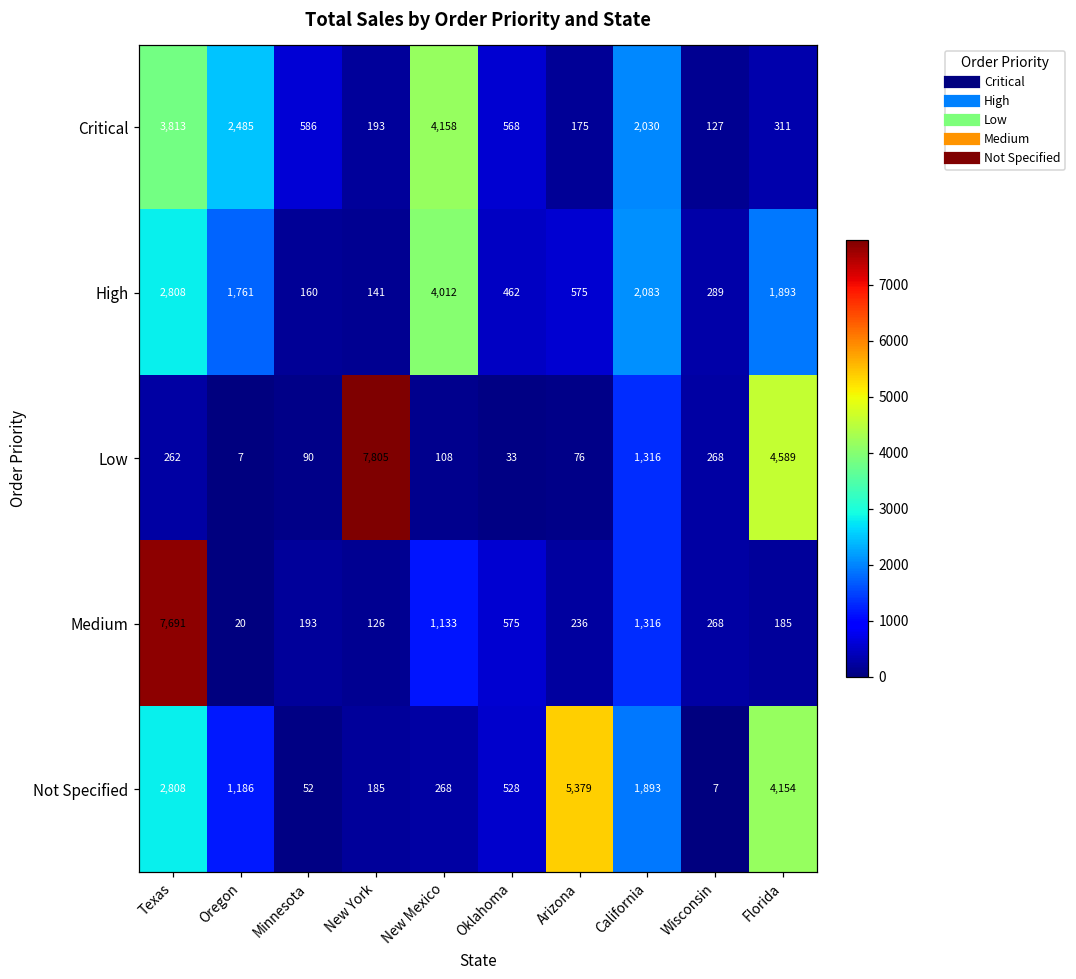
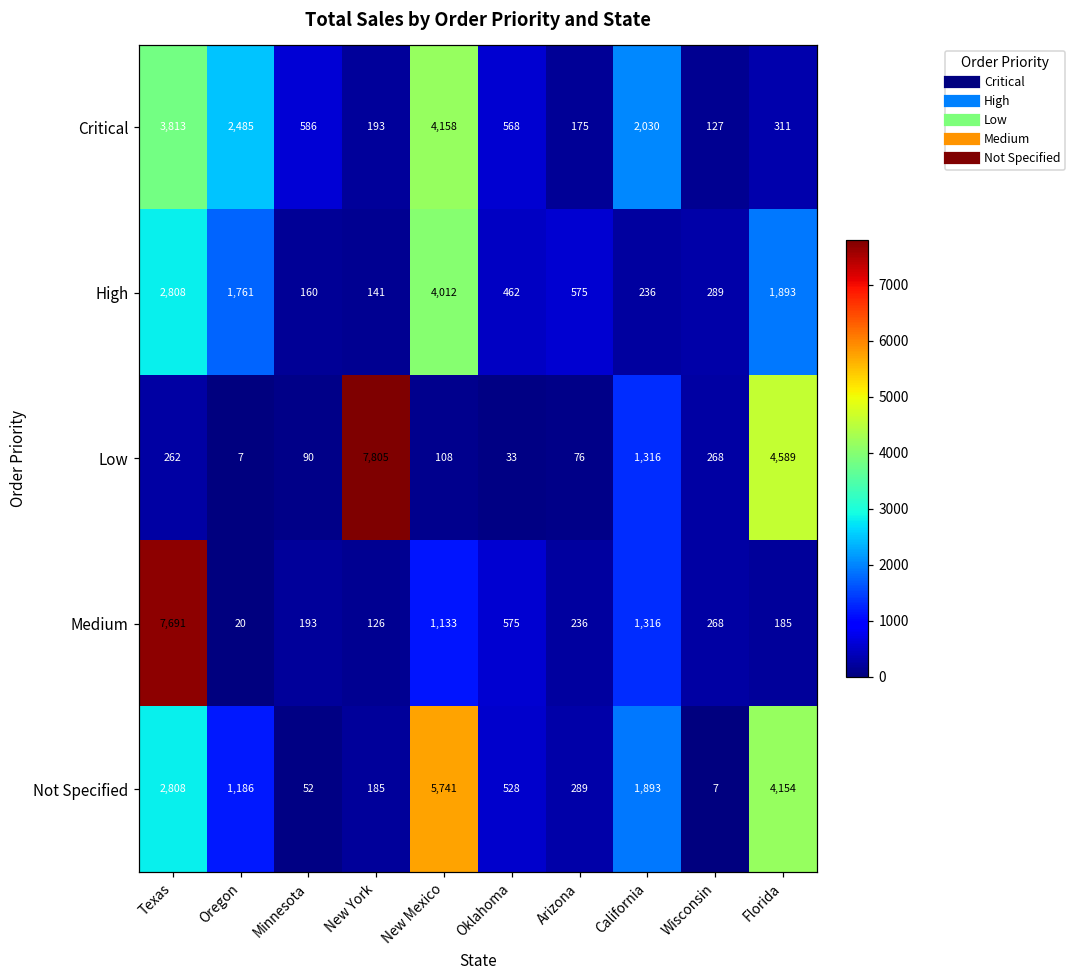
High, California: 2,083 -> 236
Not Specified, New Mexico: 268 -> 5,741
Not Specified, Arizona: 5,379 -> 289
